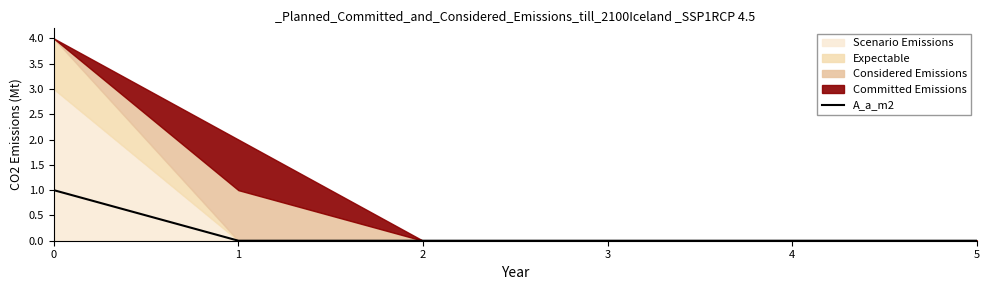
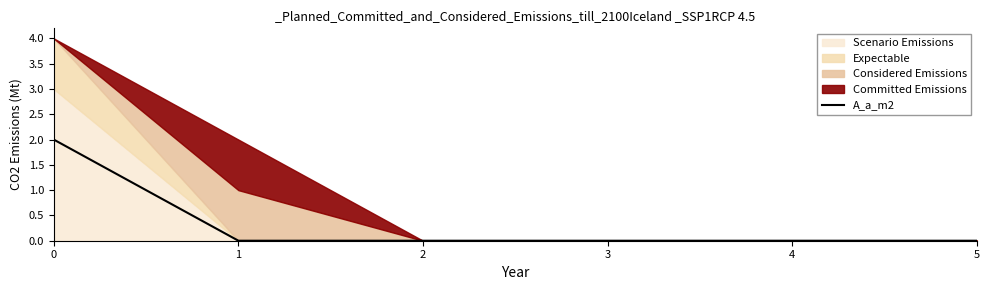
A_a_m2, 0: 1 -> 2
